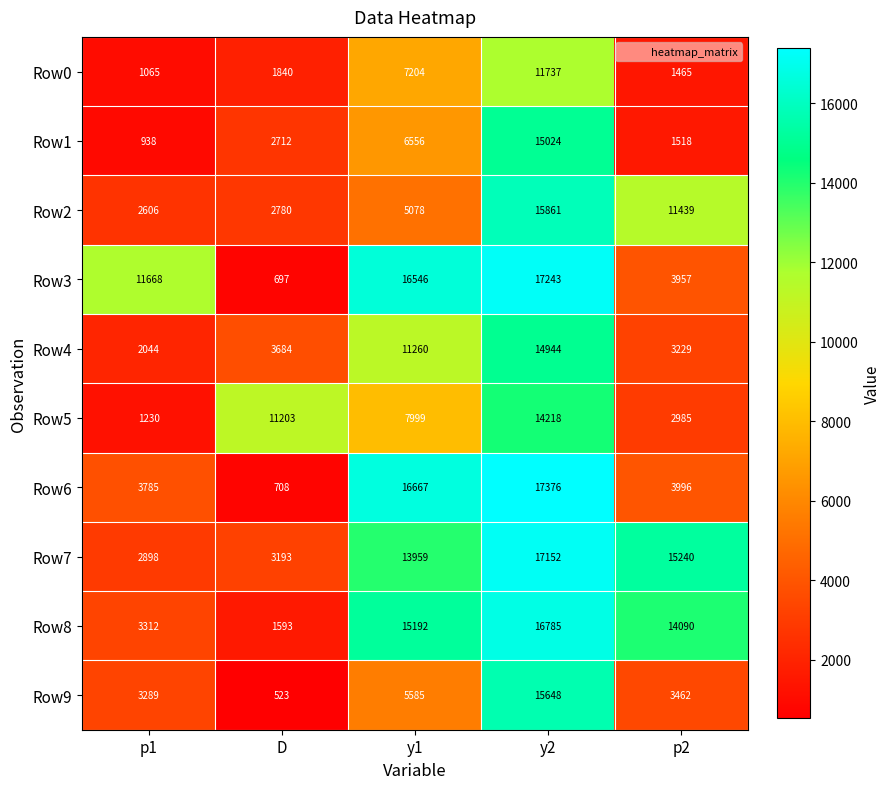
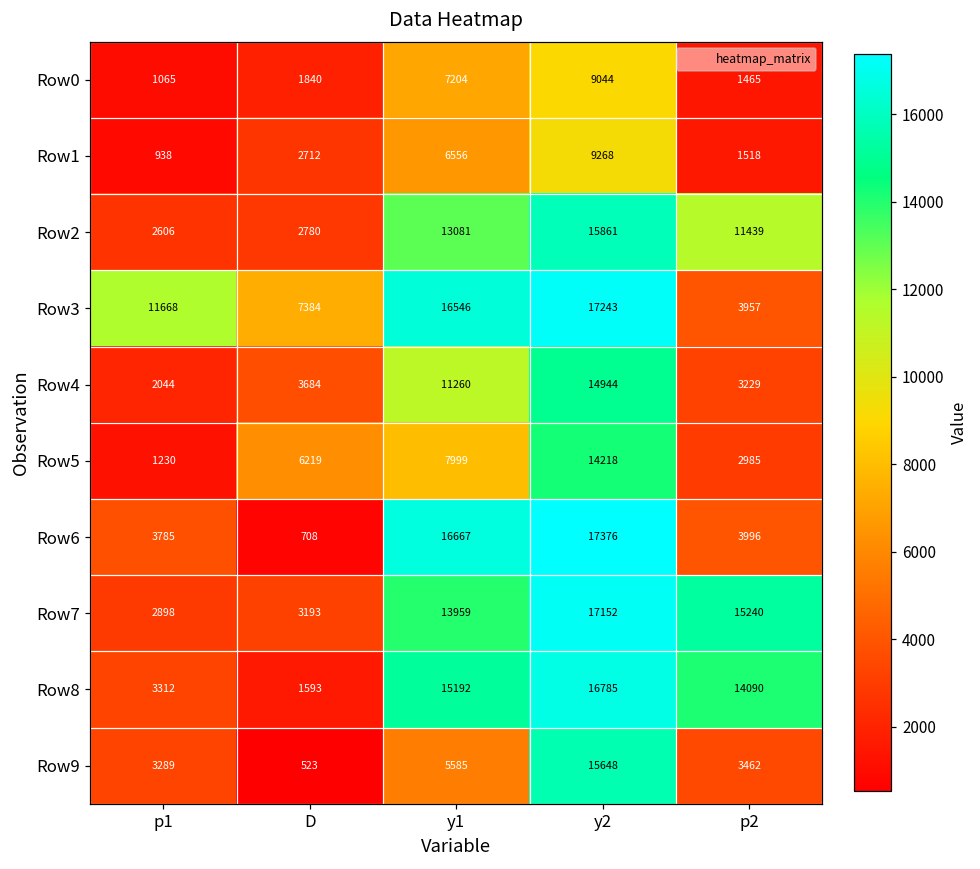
Row0, y2: 11737 -> 9044
Row1, y2: 15024 -> 9268
Row2, y1: 5078 -> 13081
Row3, D: 697 -> 7384
Row5, D: 11203 -> 6219
